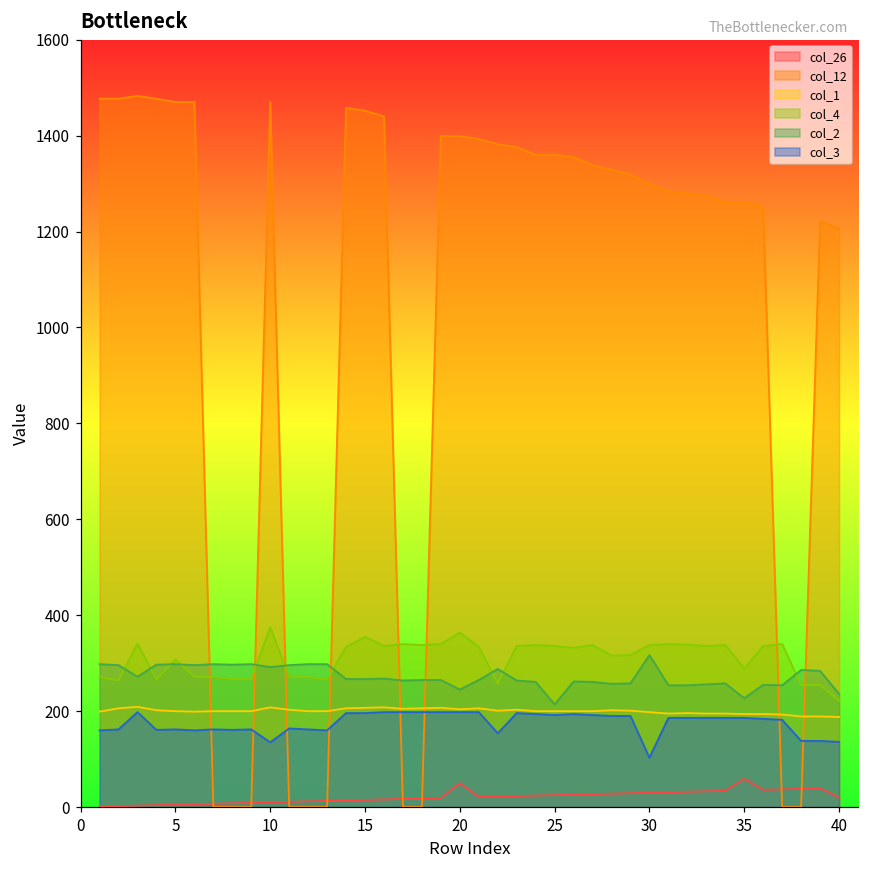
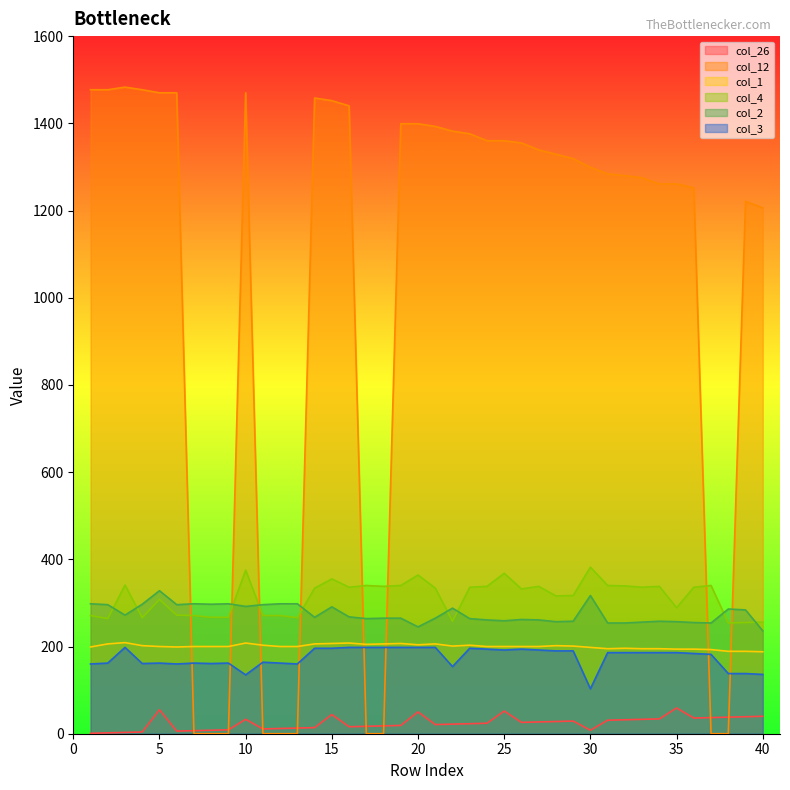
col_26, 5: 10 -> 60
col_2, 5: 300 -> 330
col_26, 10: 10 -> 30
col_26, 15: 20 -> 40
col_2, 15: 270 -> 290
col_26, 25: 30 -> 50
col_4, 25: 340 -> 370
col_2, 25: 210 -> 260
col_26, 30: 30 -> 10
col_4, 30: 340 -> 380
col_2, 35: 230 -> 260
col_26, 40: 20 -> 40
col_4, 40: 220 -> 260
